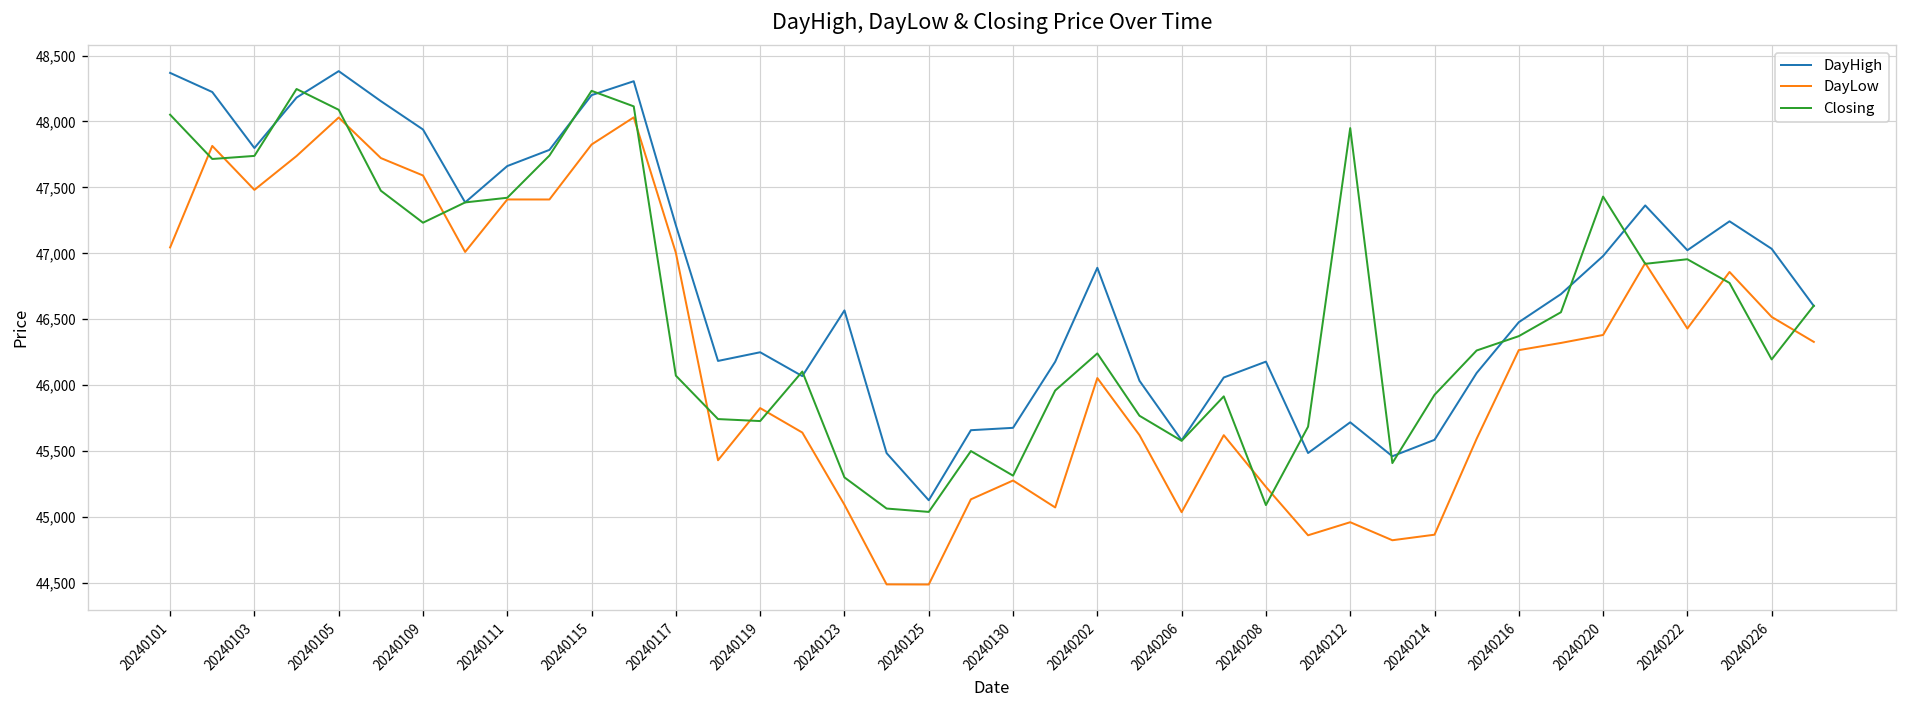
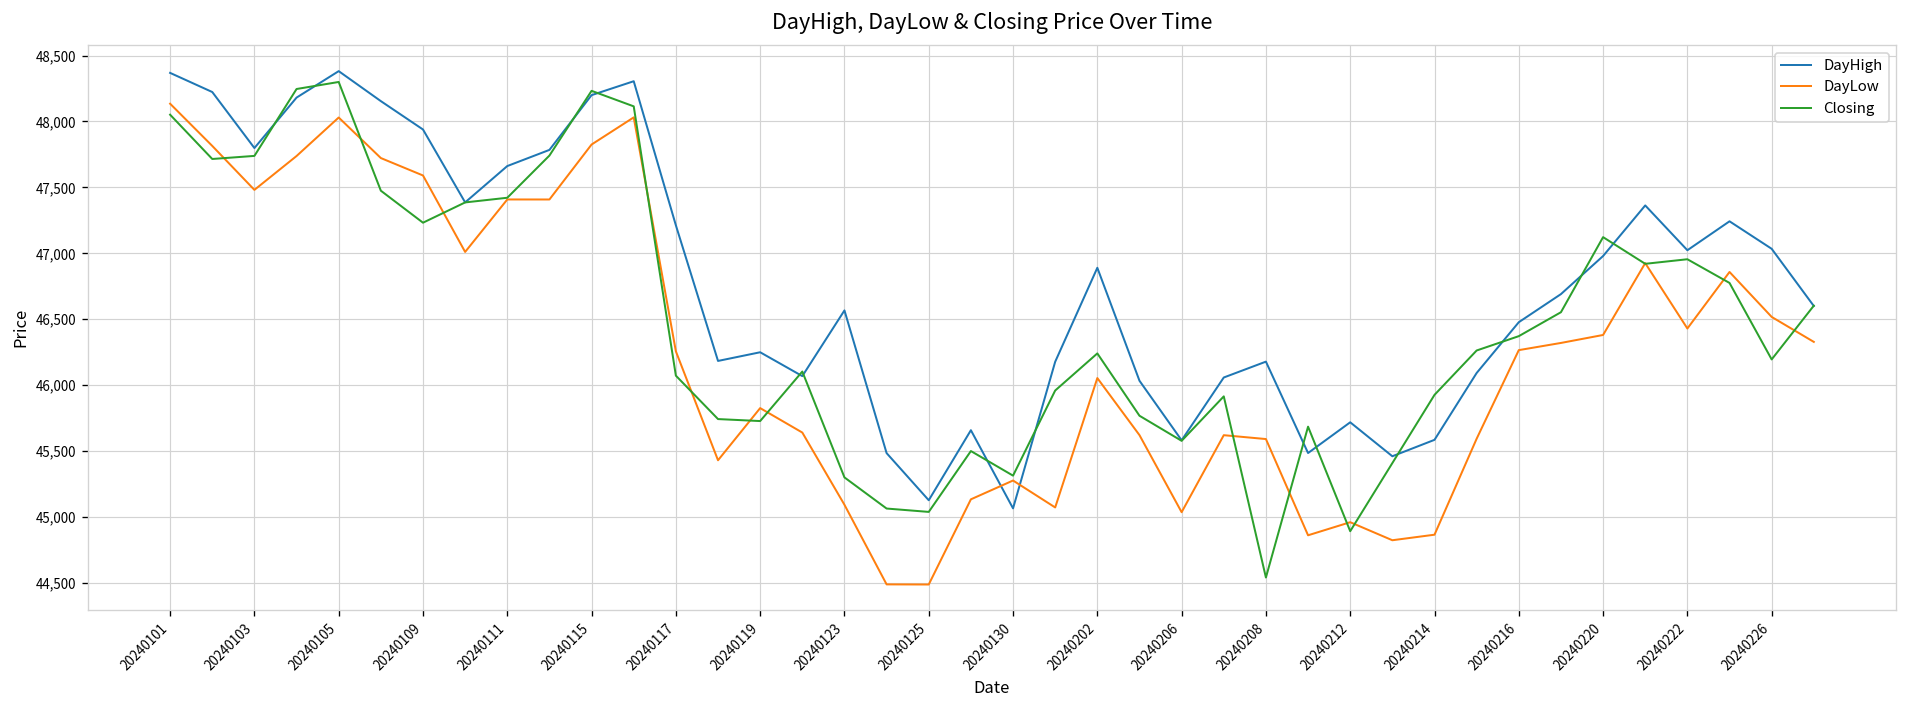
DayLow, 20240101: 47,050 -> 48,130
Closing, 20240105: 48,090 -> 48,300
DayLow, 20240117: 47,000 -> 46,260
DayHigh, 20240130: 45,680 -> 45,070
DayLow, 20240208: 45,230 -> 45,590
Closing, 20240208: 45,090 -> 44,540
Closing, 20240212: 47,950 -> 44,890
Closing, 20240220: 47,430 -> 47,120
